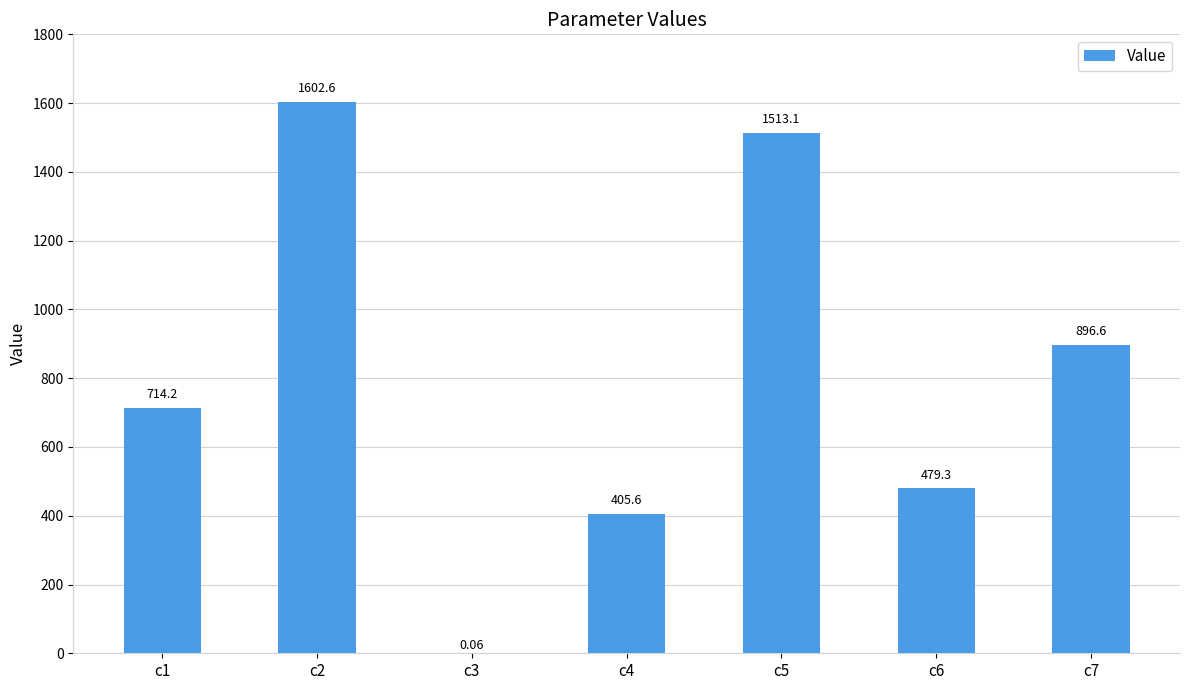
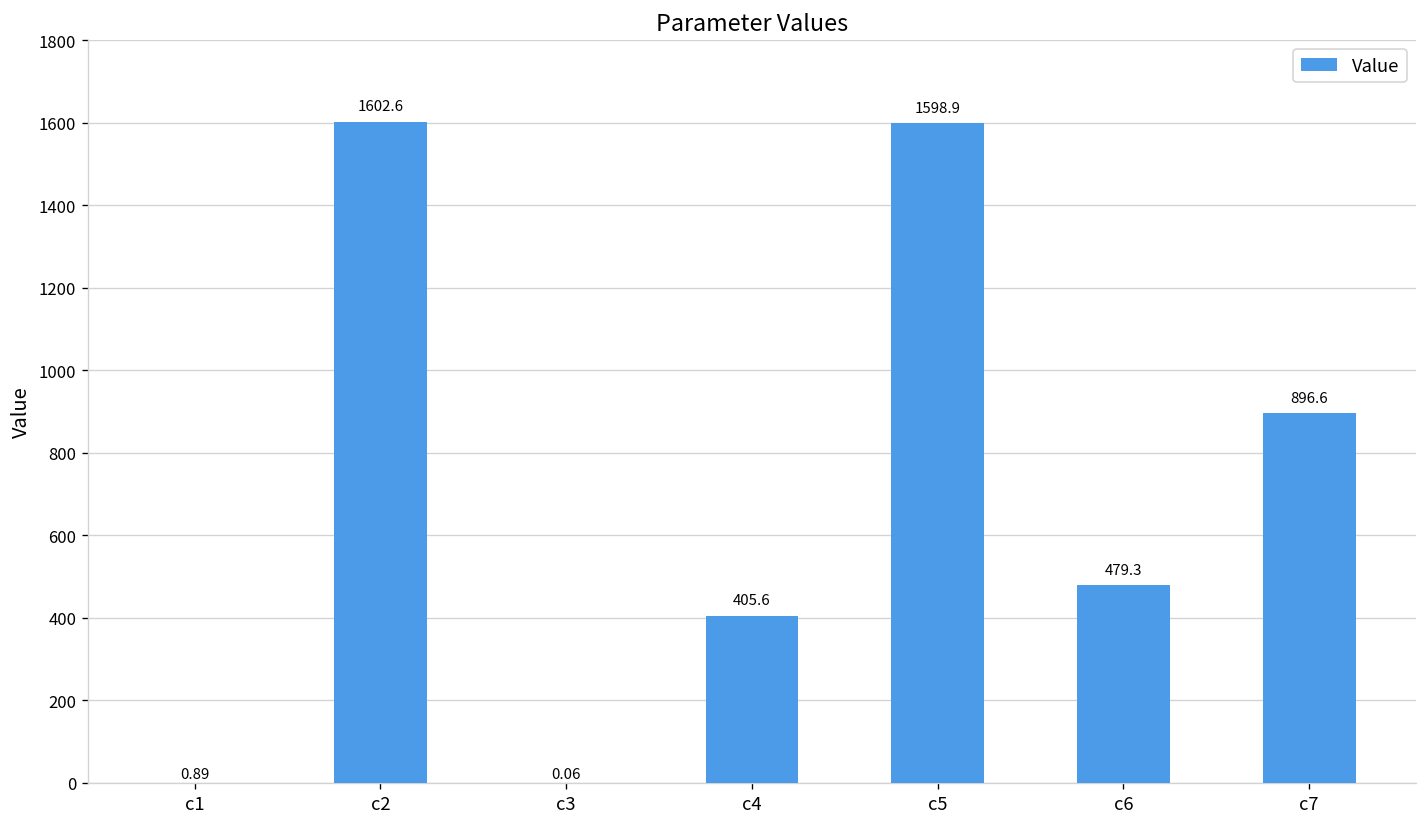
c1: 714.2 -> 0.89
c5: 1513.1 -> 1598.9
